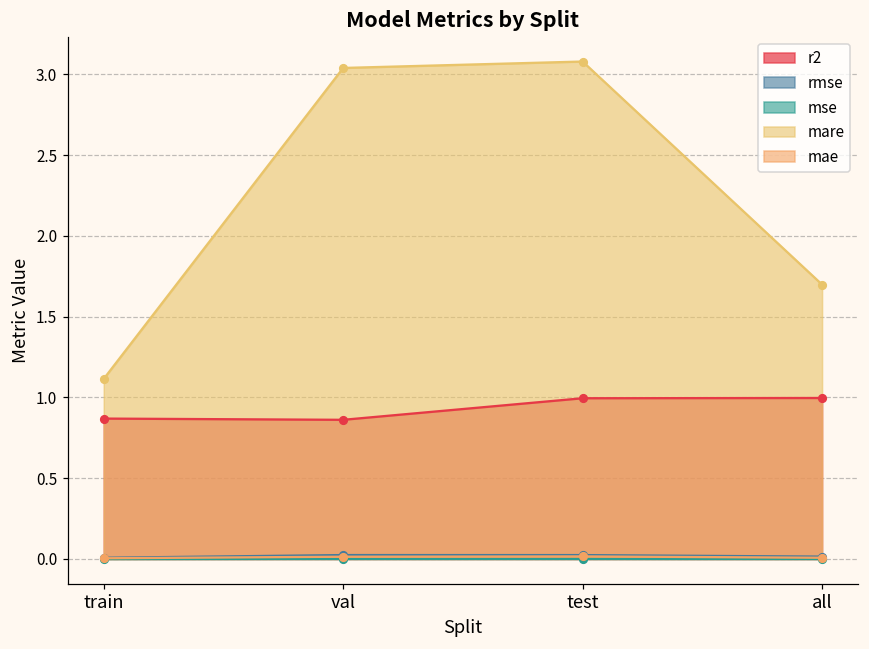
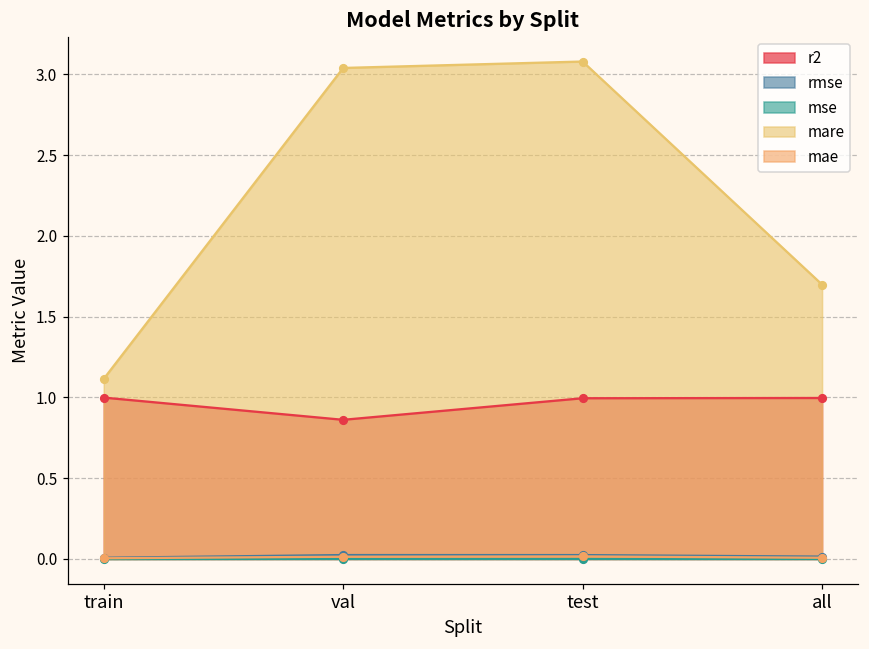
r2, train: 0.87 -> 1.00
